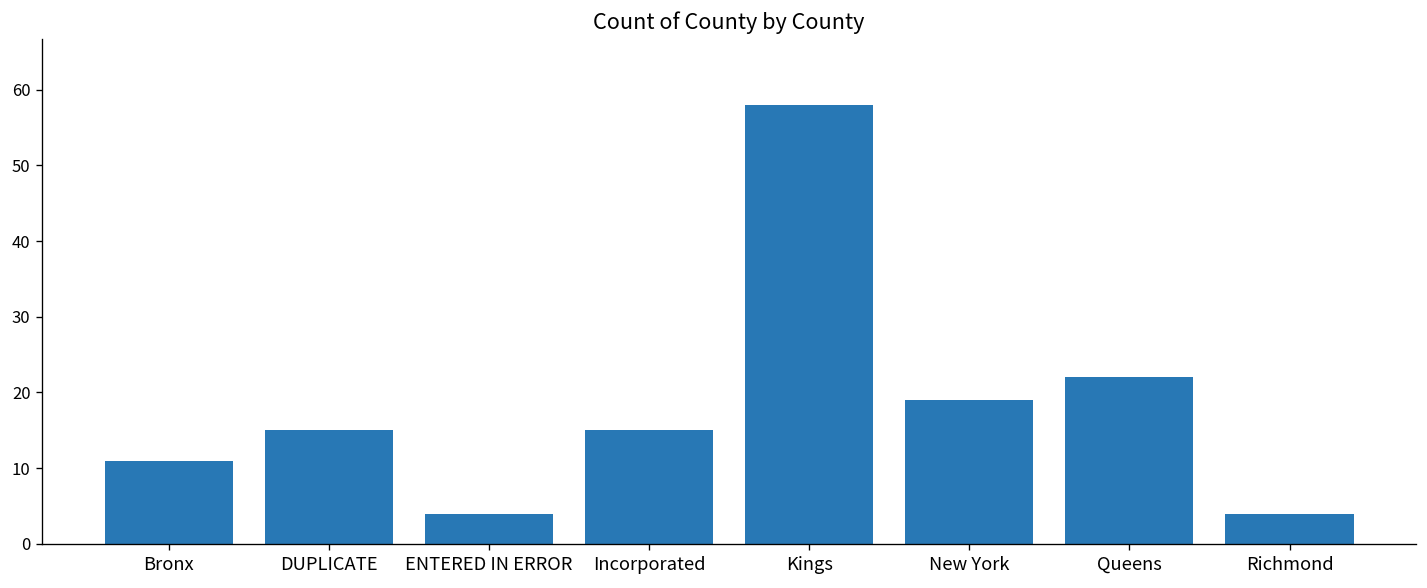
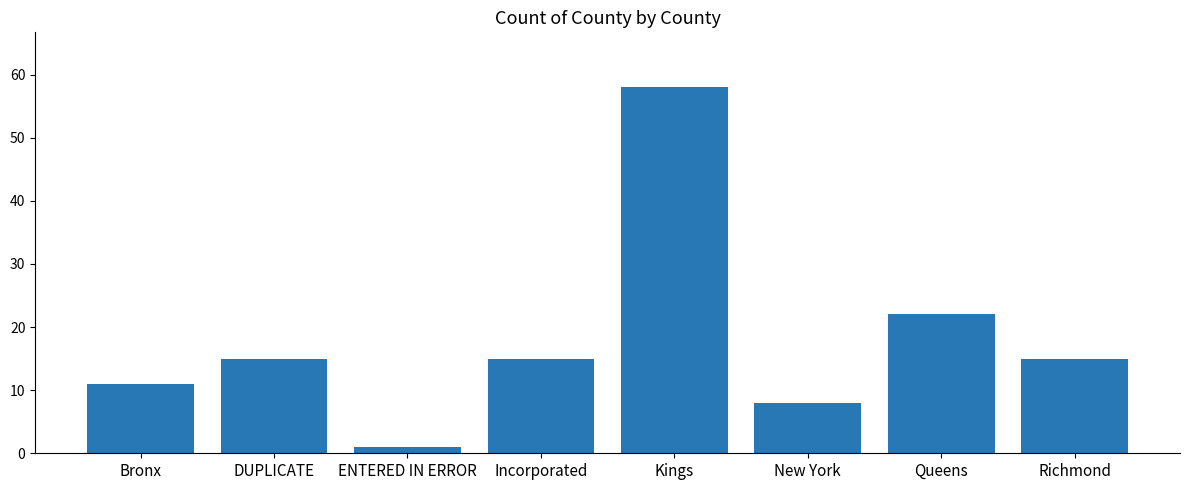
ENTERED IN ERROR: 4 -> 1
New York: 19 -> 8
Richmond: 4 -> 15
